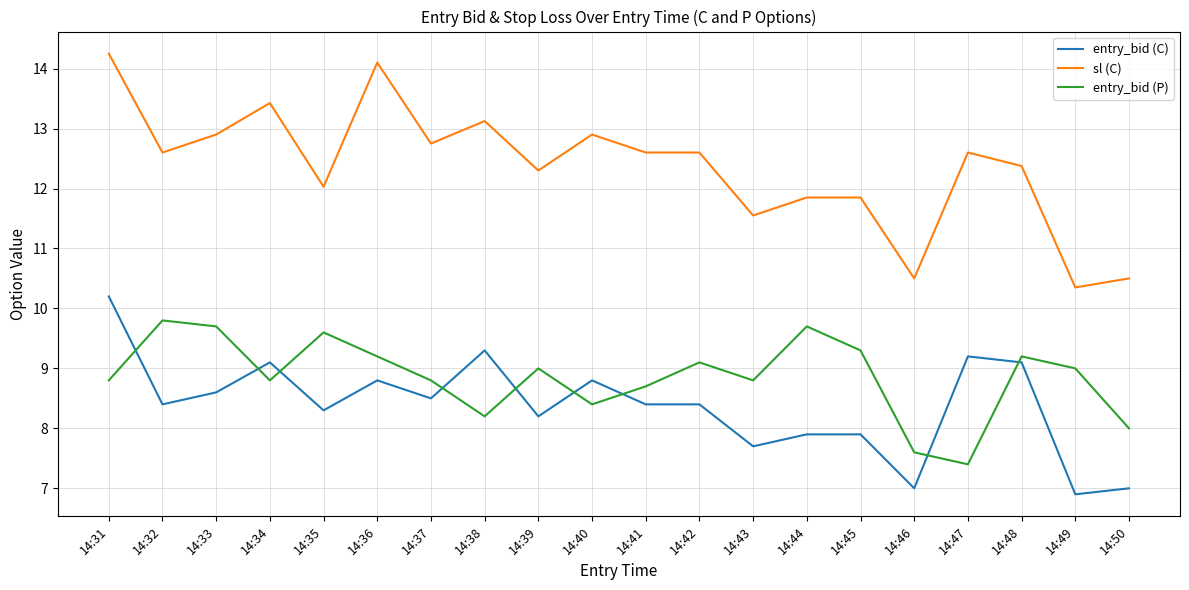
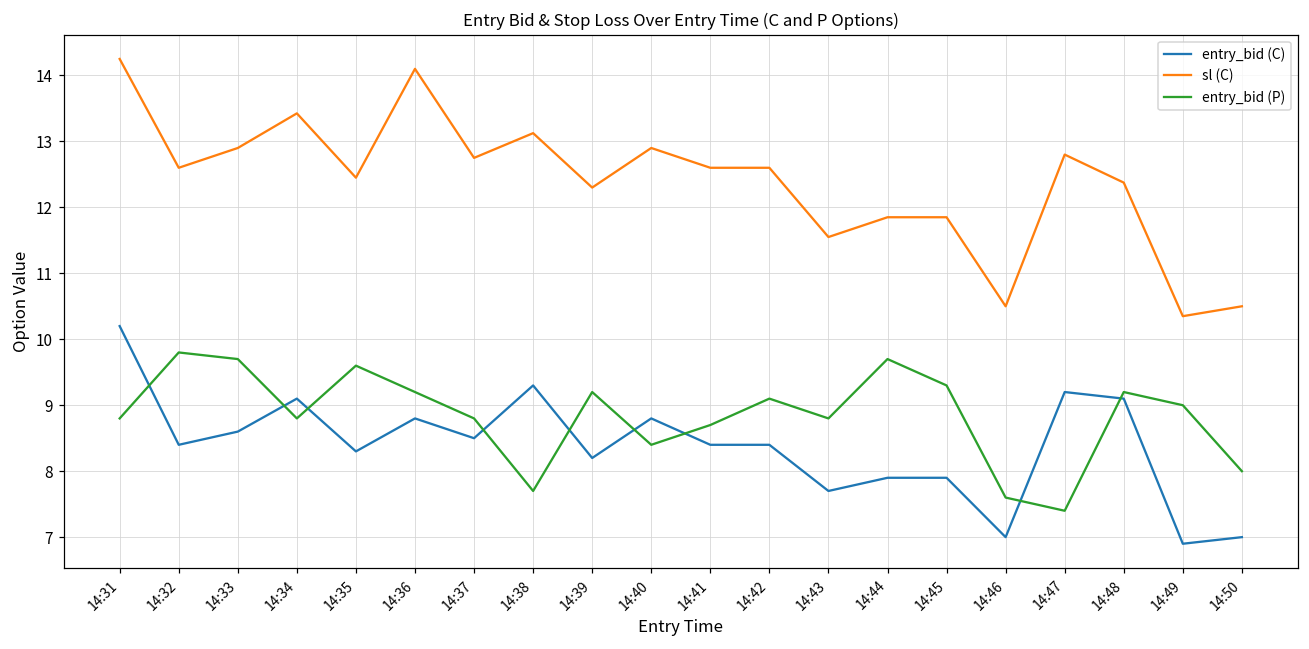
sl (C), 14:35: 12.0 -> 12.5
entry_bid (P), 14:38: 8.2 -> 7.7
entry_bid (P), 14:39: 9.0 -> 9.2
sl (C), 14:47: 12.6 -> 12.8
